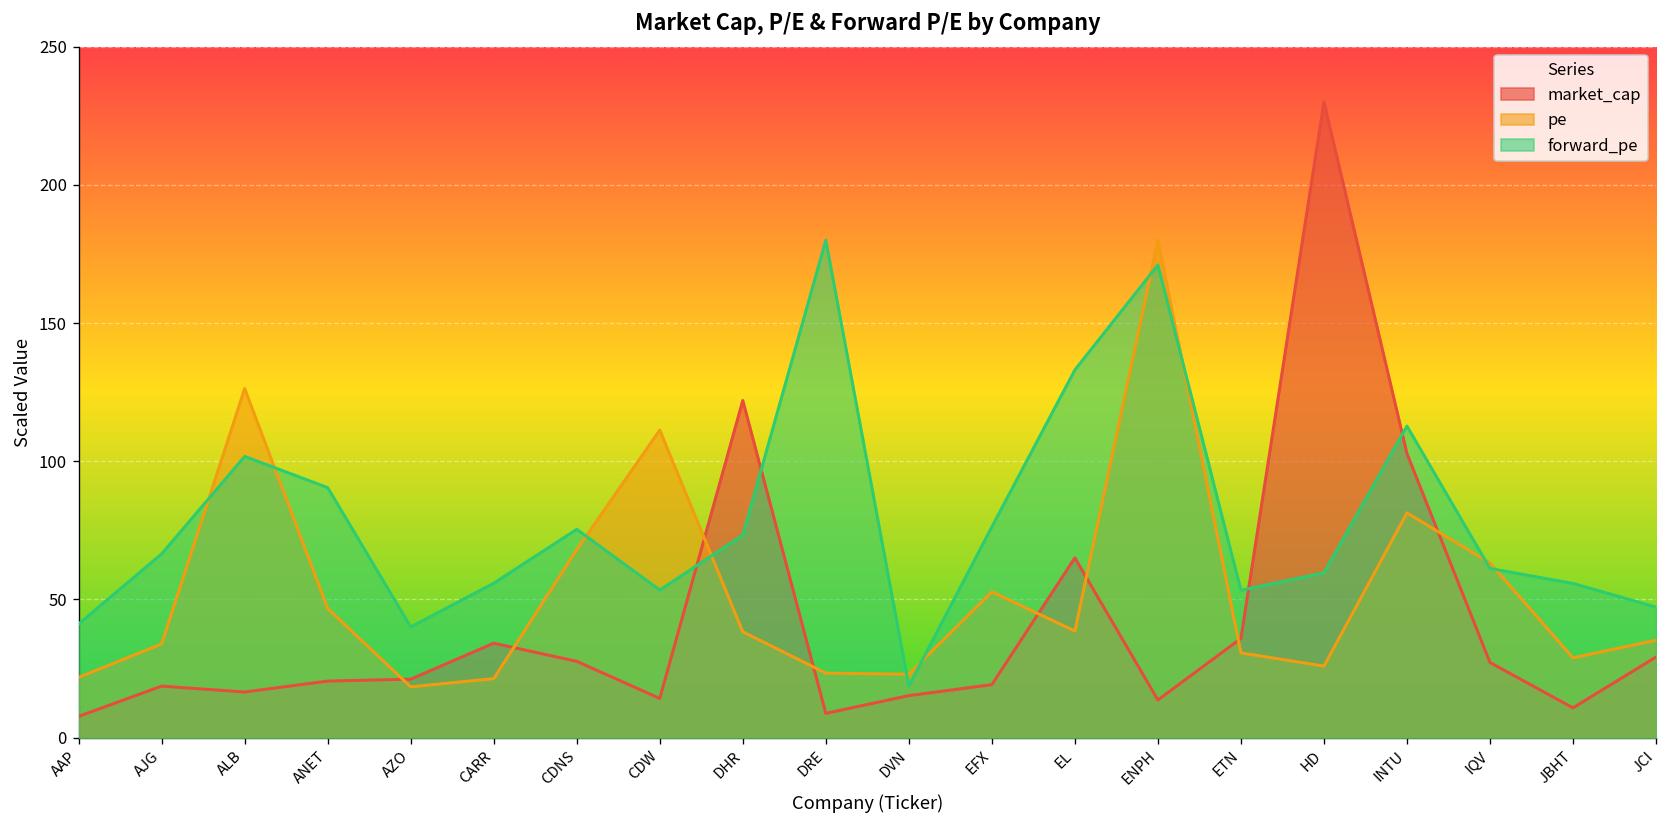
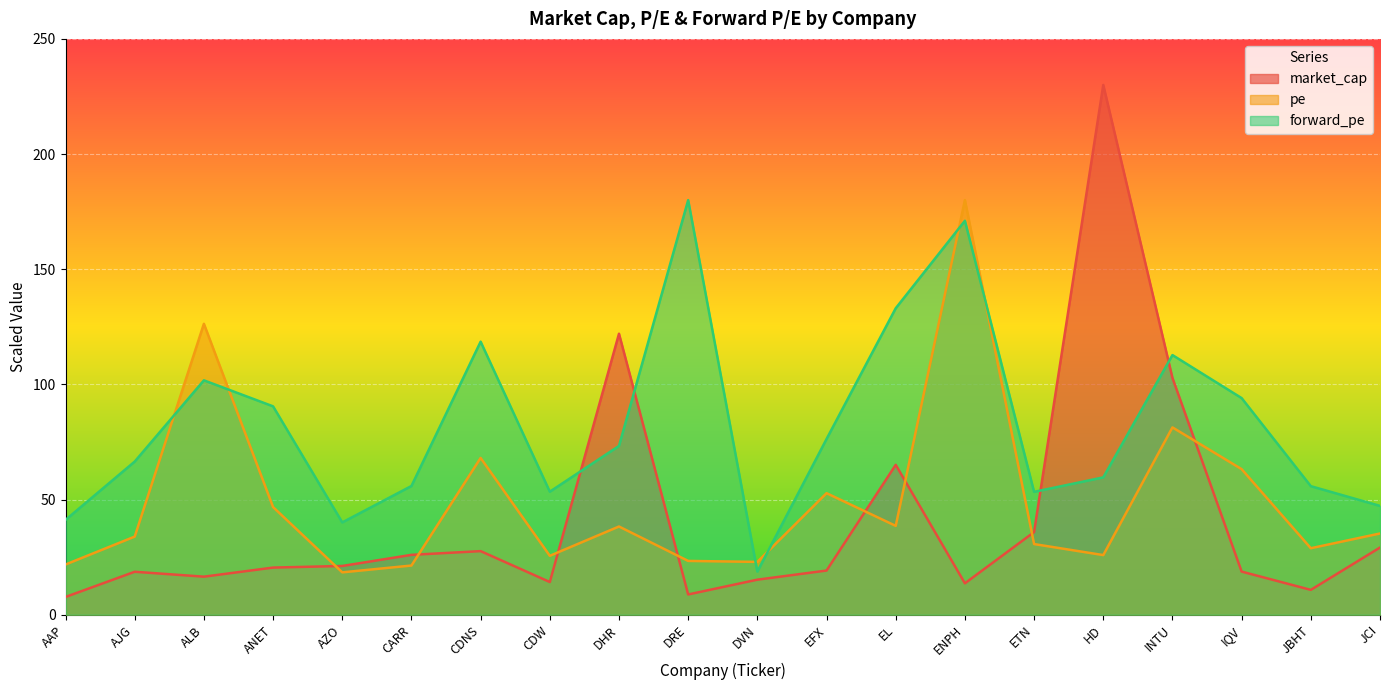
market_cap, CARR: 34 -> 26
forward_pe, CDNS: 75 -> 119
pe, CDW: 111 -> 26
market_cap, IQV: 27 -> 19
forward_pe, IQV: 61 -> 94
